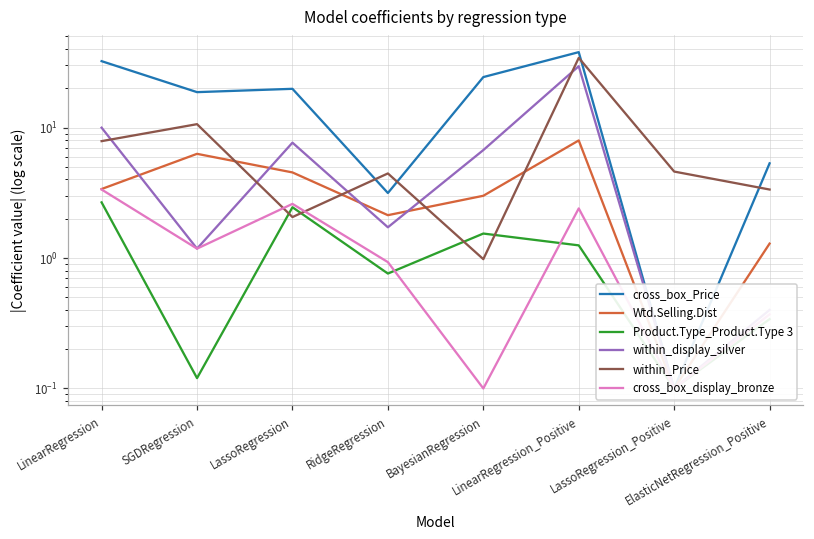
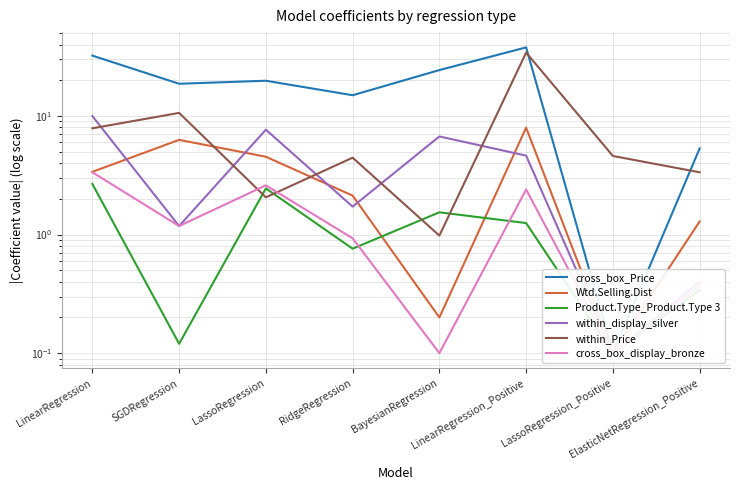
cross_box_Price, RidgeRegression: 3.2 -> 15
Wtd.Selling.Dist, BayesianRegression: 3.0 -> 0.2
within_display_silver, LinearRegression_Positive: 30 -> 4.6
